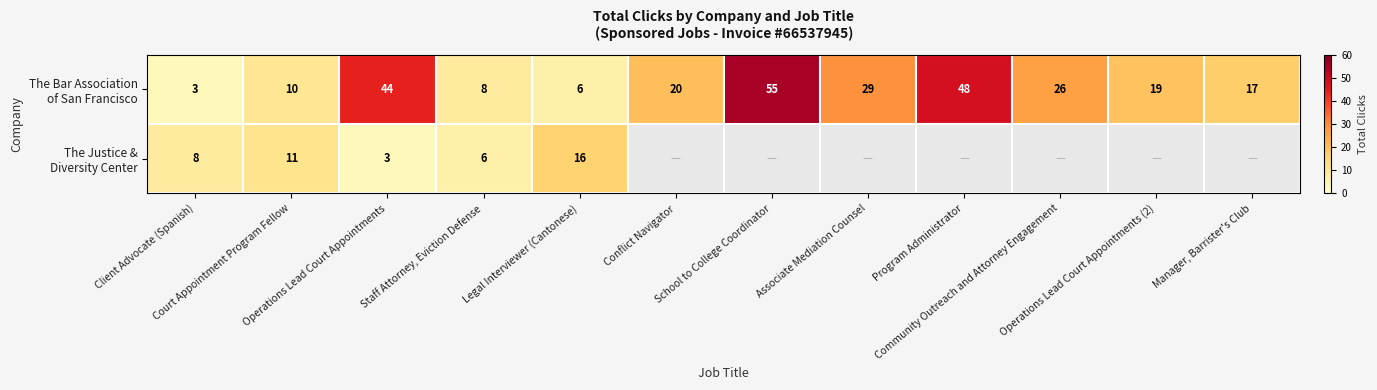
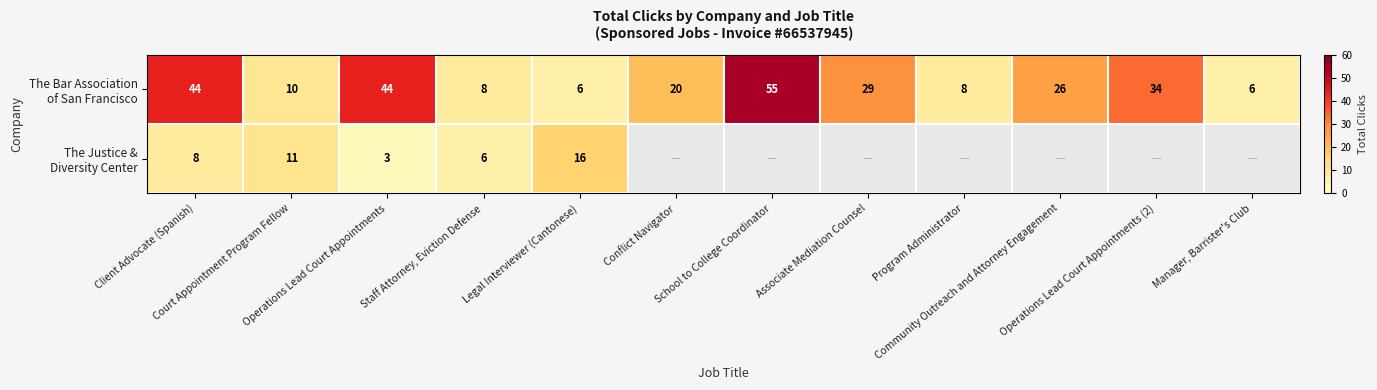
The Bar Association of San Francisco, Client Advocate (Spanish): 3 -> 44
The Bar Association of San Francisco, Program Administrator: 48 -> 8
The Bar Association of San Francisco, Operations Lead Court Appointments (2): 19 -> 34
The Bar Association of San Francisco, Manager, Barrister's Club: 17 -> 6
